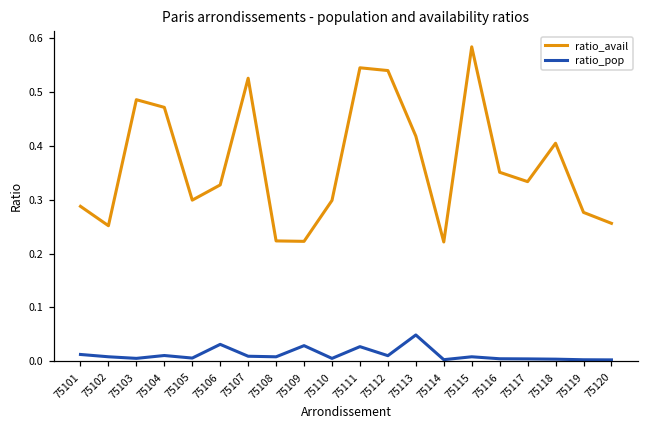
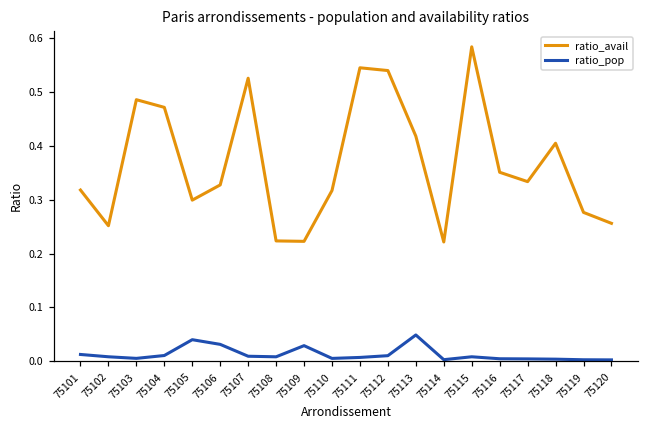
ratio_avail, 75101: 0.29 -> 0.32
ratio_pop, 75105: 0.01 -> 0.04
ratio_avail, 75110: 0.30 -> 0.32
ratio_pop, 75111: 0.03 -> 0.01
